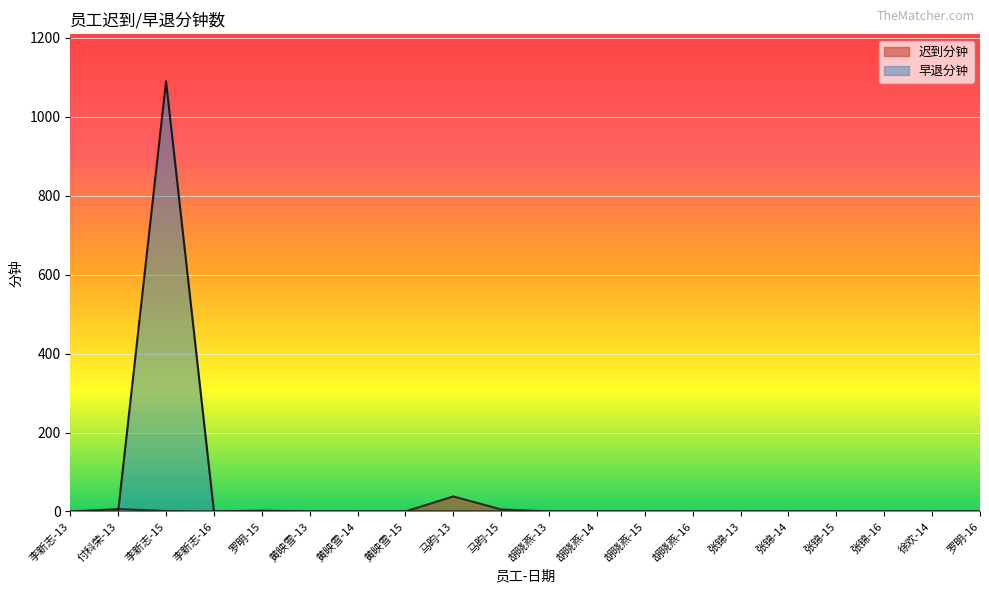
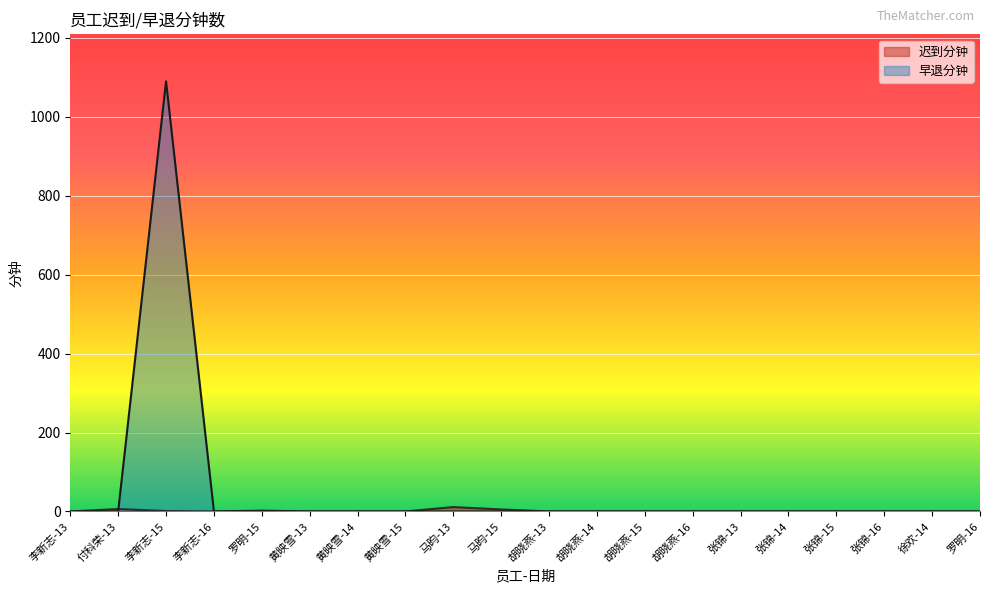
迟到分钟, 马昀-13: 40 -> 10
